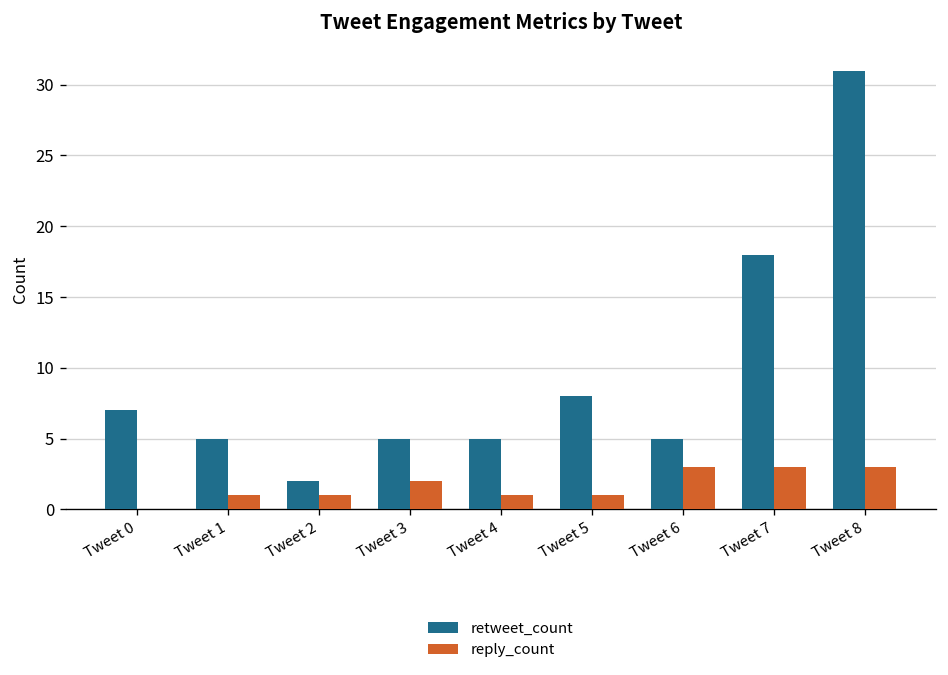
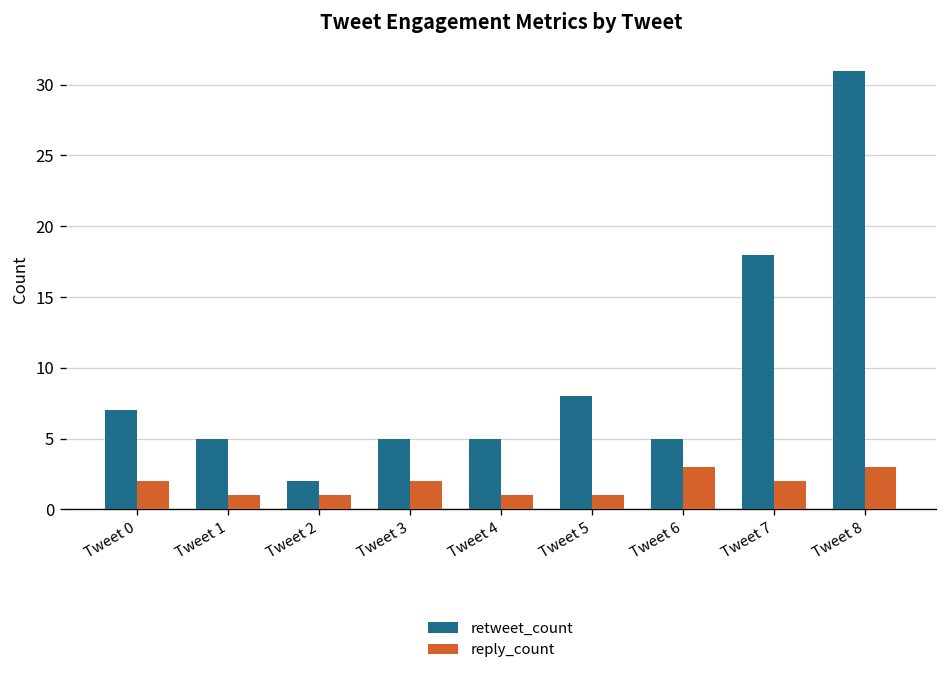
reply_count, Tweet 0: 0 -> 2
reply_count, Tweet 7: 3 -> 2
